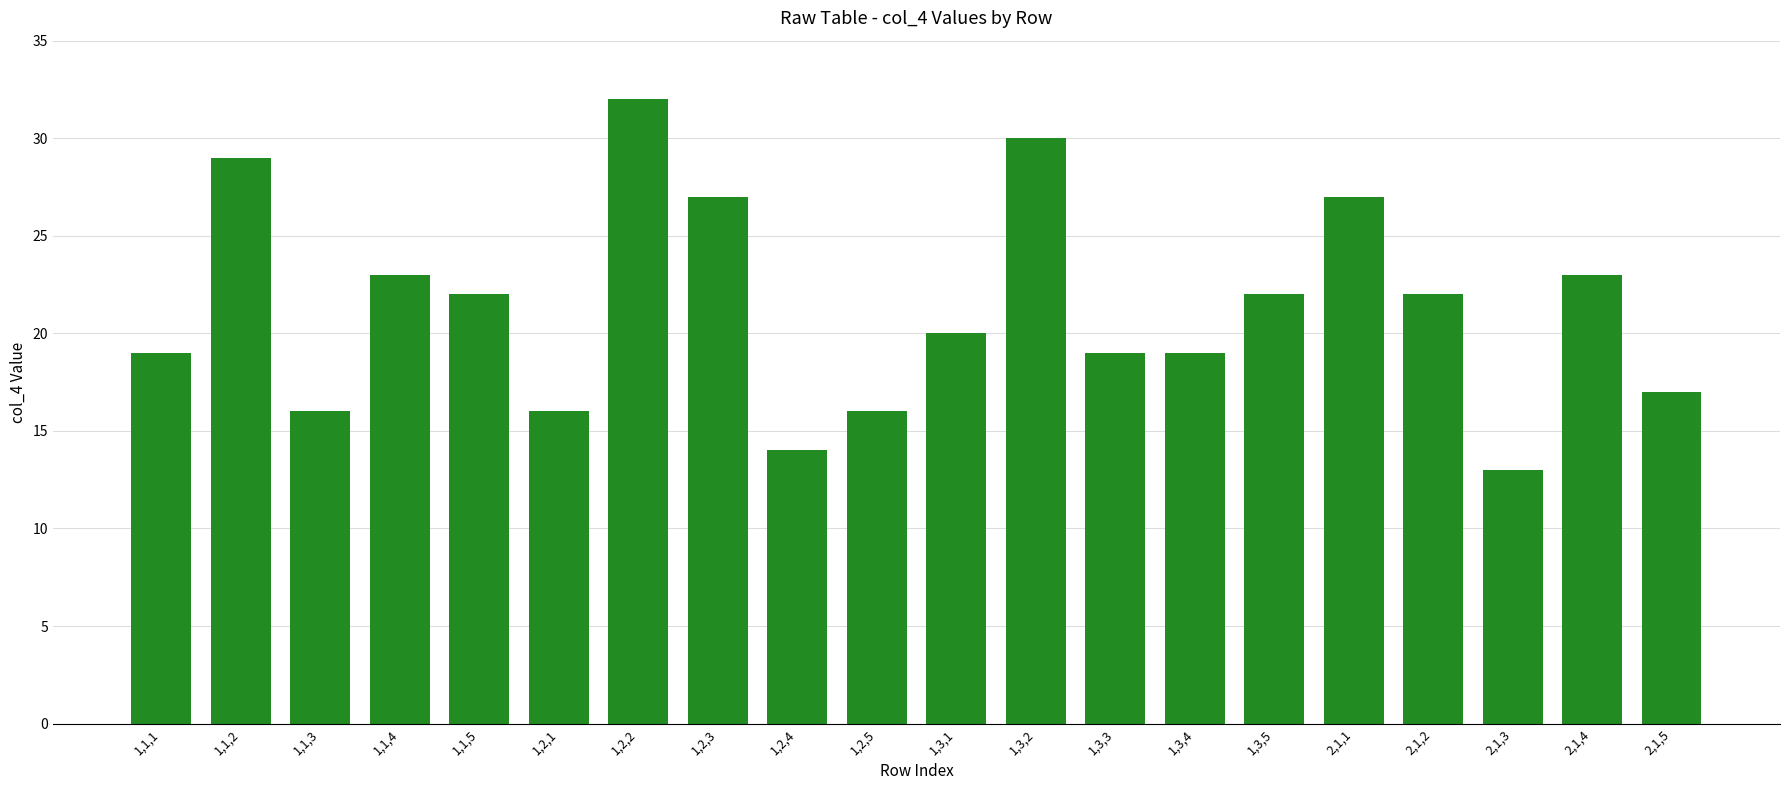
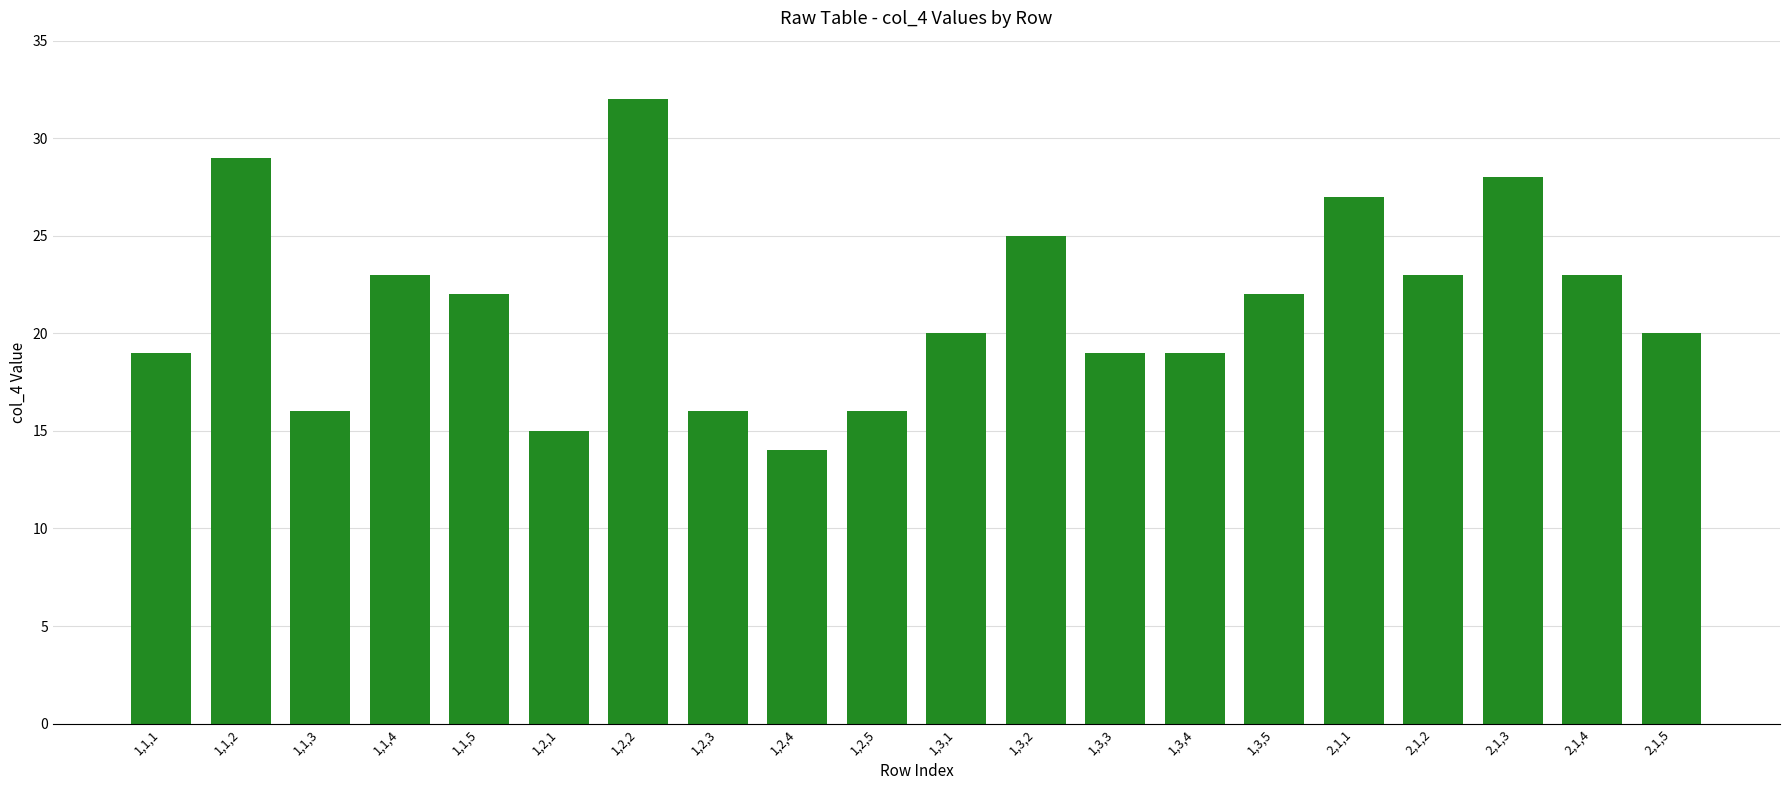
1,2,1: 16 -> 15
1,2,3: 27 -> 16
1,3,2: 30 -> 25
2,1,2: 22 -> 23
2,1,3: 13 -> 28
2,1,5: 17 -> 20
